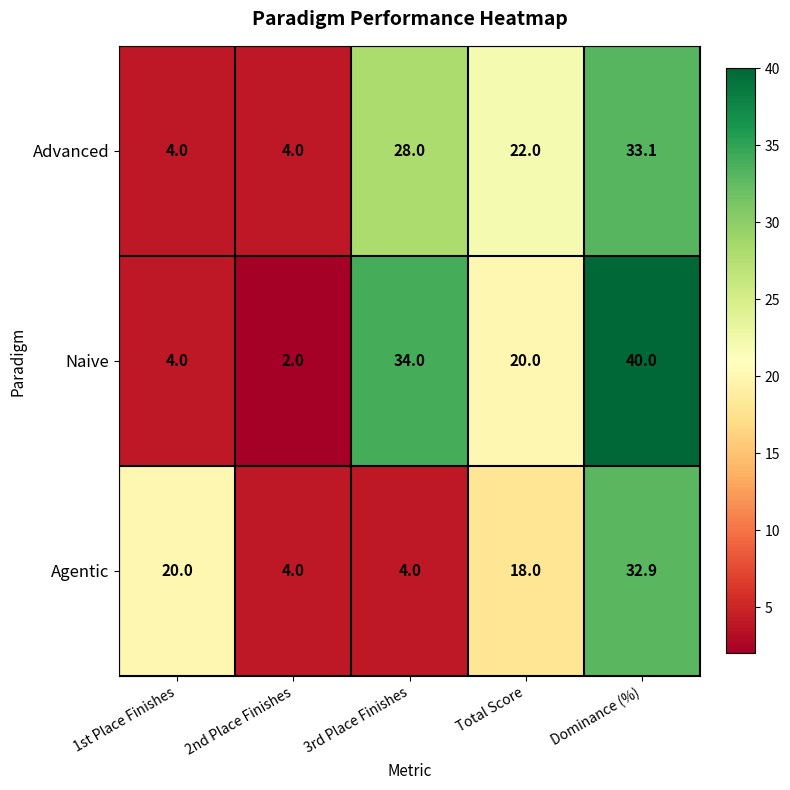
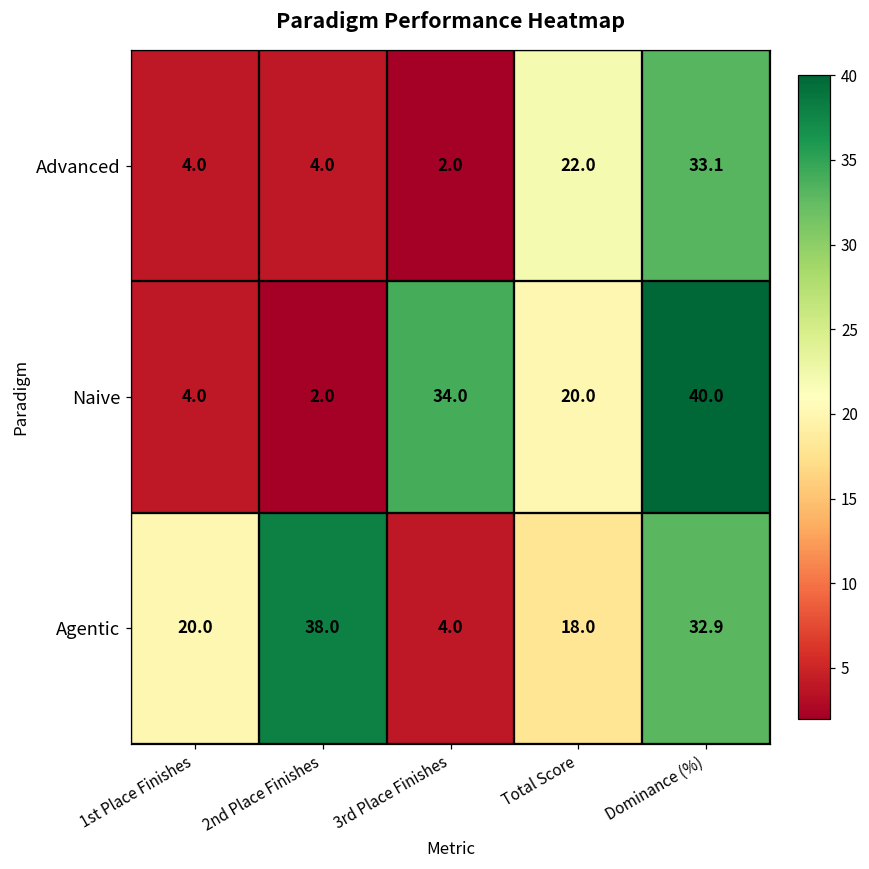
Advanced, 3rd Place Finishes: 28.0 -> 2.0
Agentic, 2nd Place Finishes: 4.0 -> 38.0
